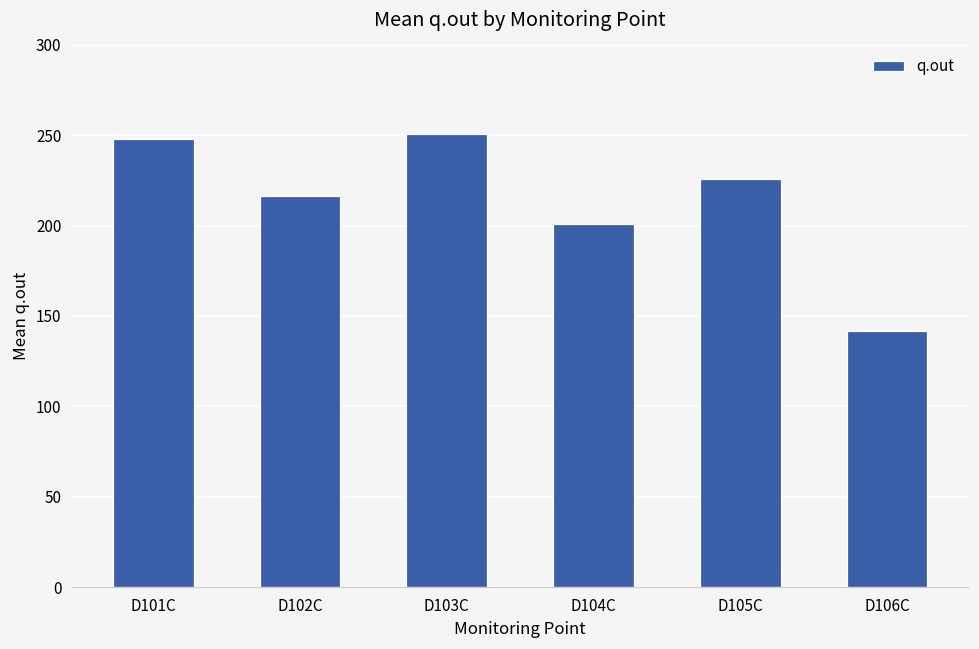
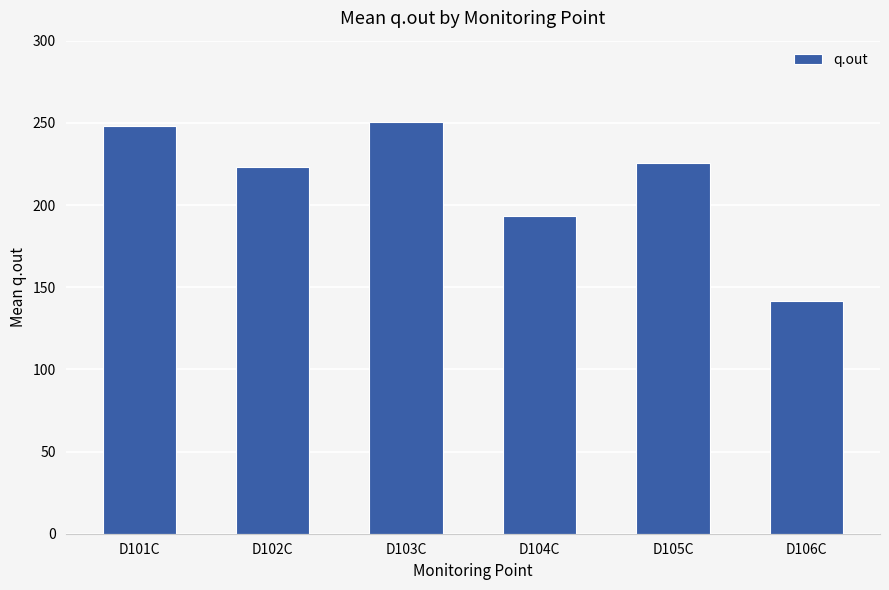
D102C: 216 -> 223
D104C: 201 -> 193
